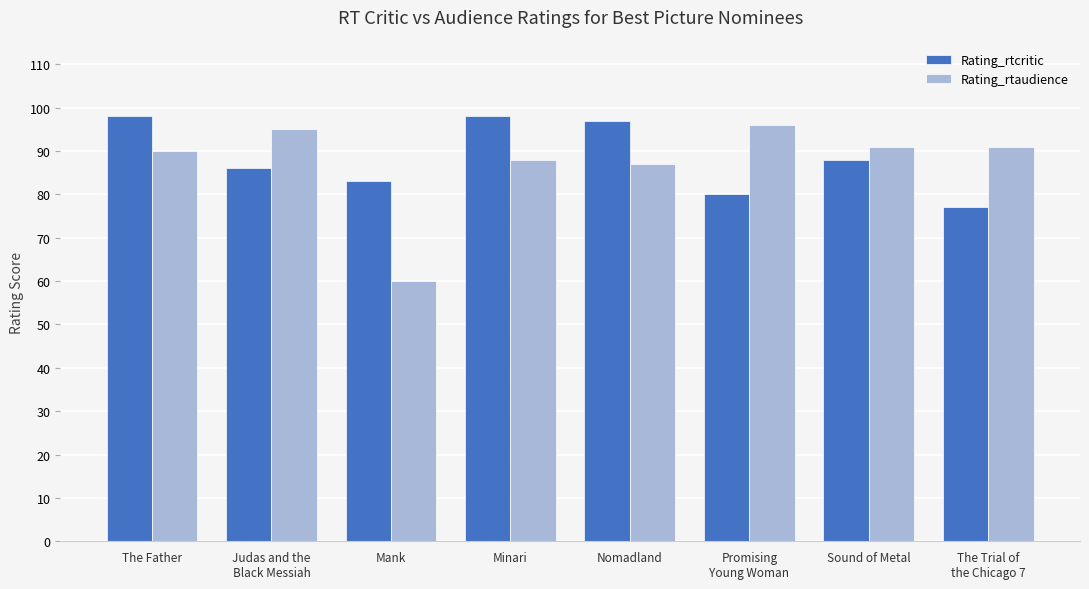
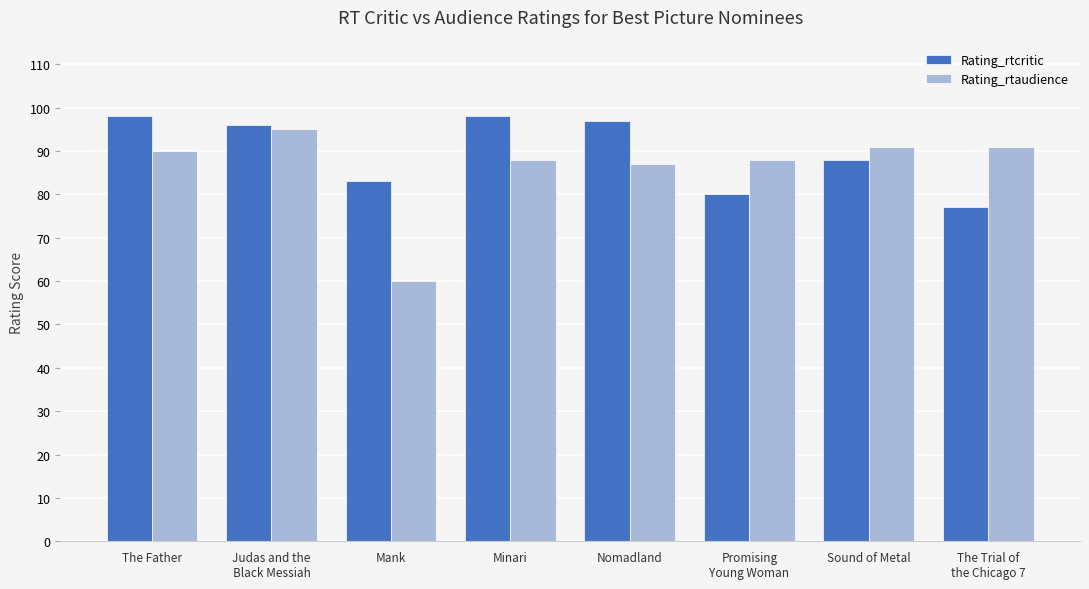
Rating_rtcritic, Judas and the Black Messiah: 86 -> 96
Rating_rtaudience, Promising Young Woman: 96 -> 88
